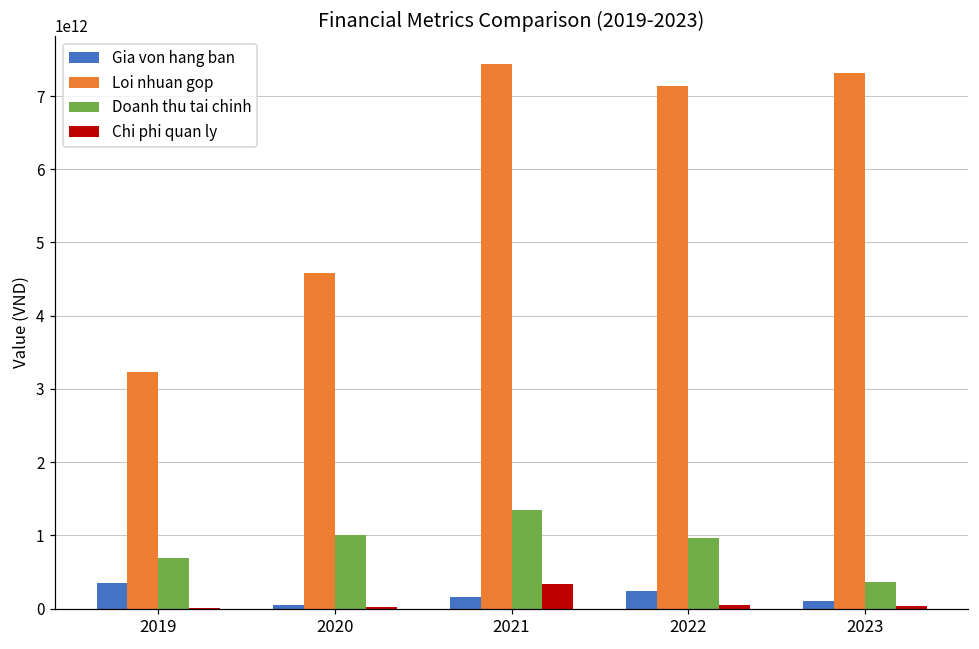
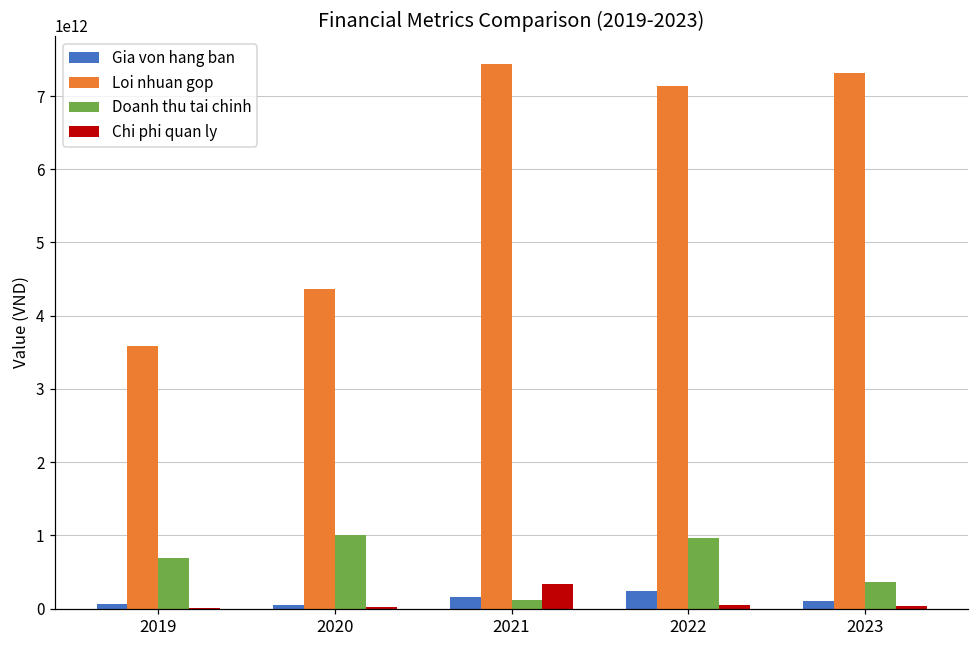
Gia von hang ban, 2019: 400000000000 -> 100000000000
Loi nhuan gop, 2019: 3200000000000 -> 3600000000000
Loi nhuan gop, 2020: 4600000000000 -> 4400000000000
Doanh thu tai chinh, 2021: 1300000000000 -> 100000000000
